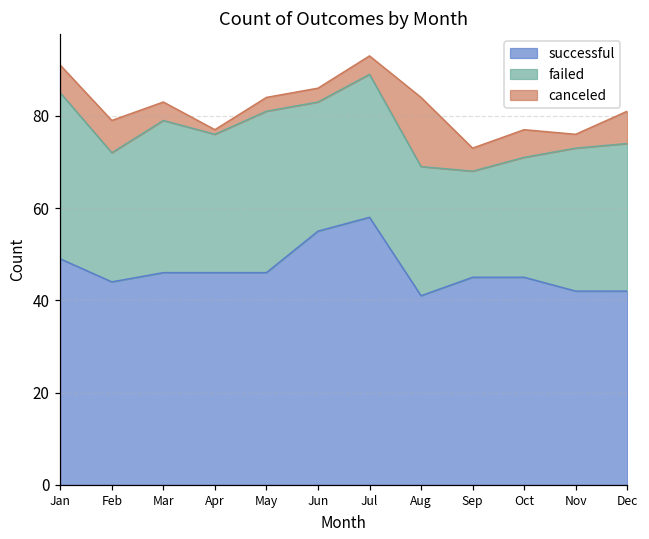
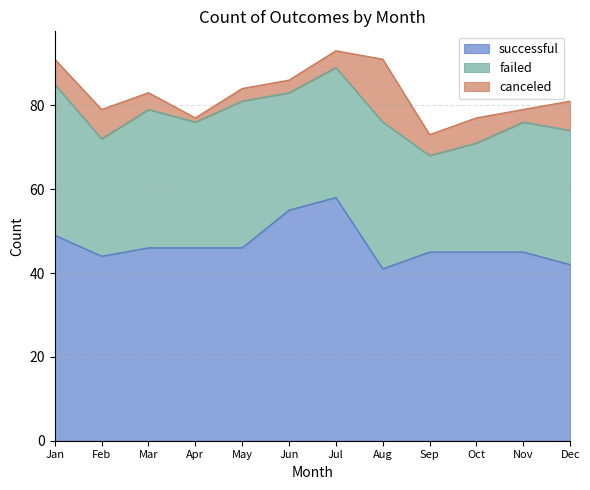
failed, Aug: 28 -> 35
successful, Nov: 42 -> 45
